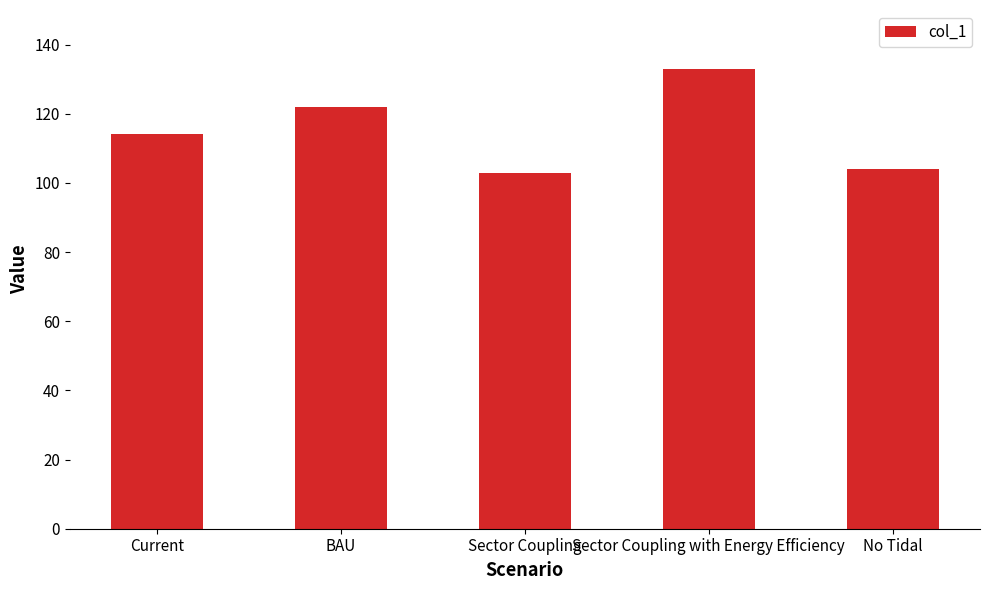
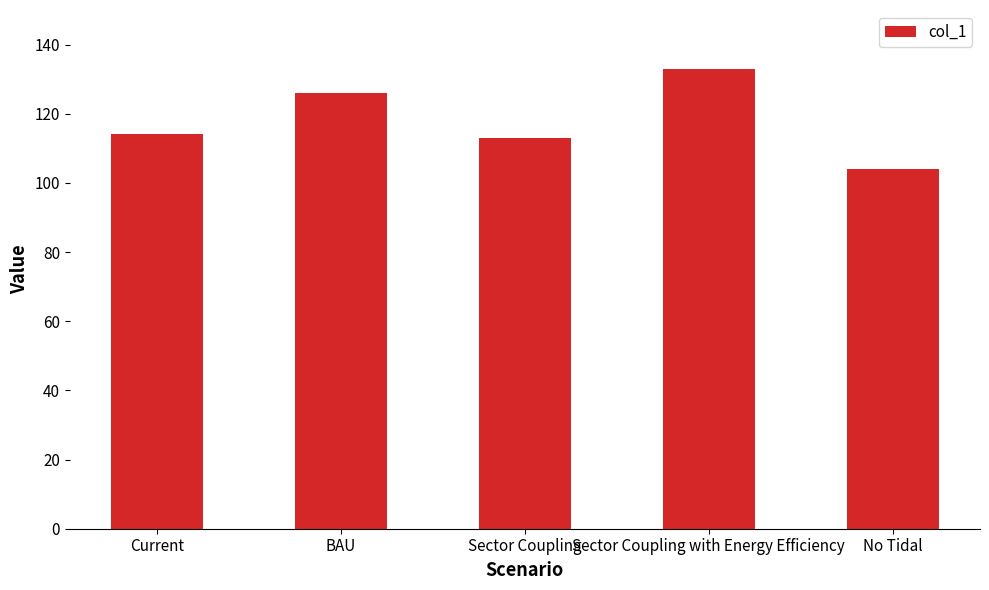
BAU: 122 -> 126
Sector Coupling: 103 -> 113
